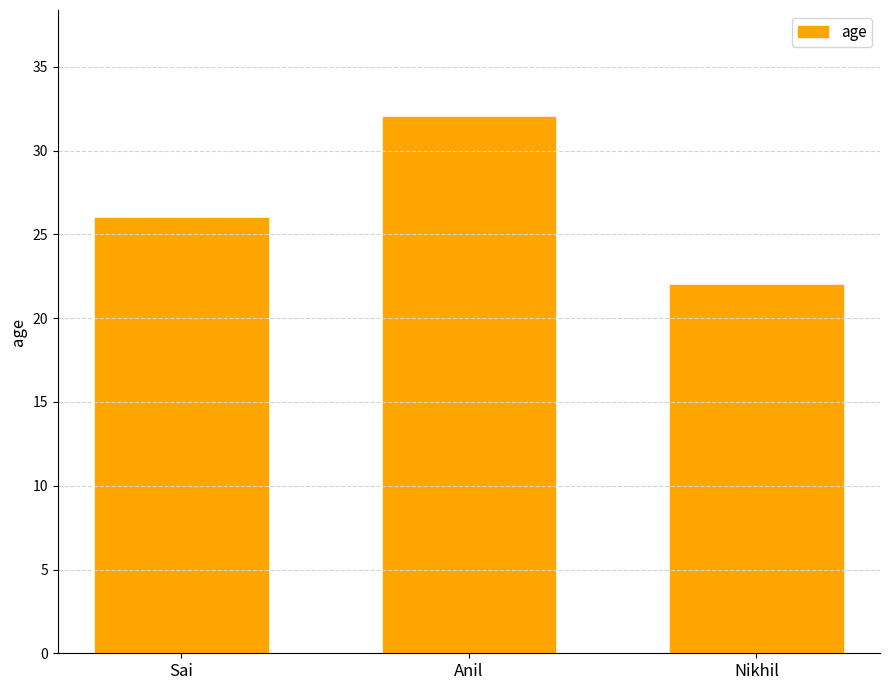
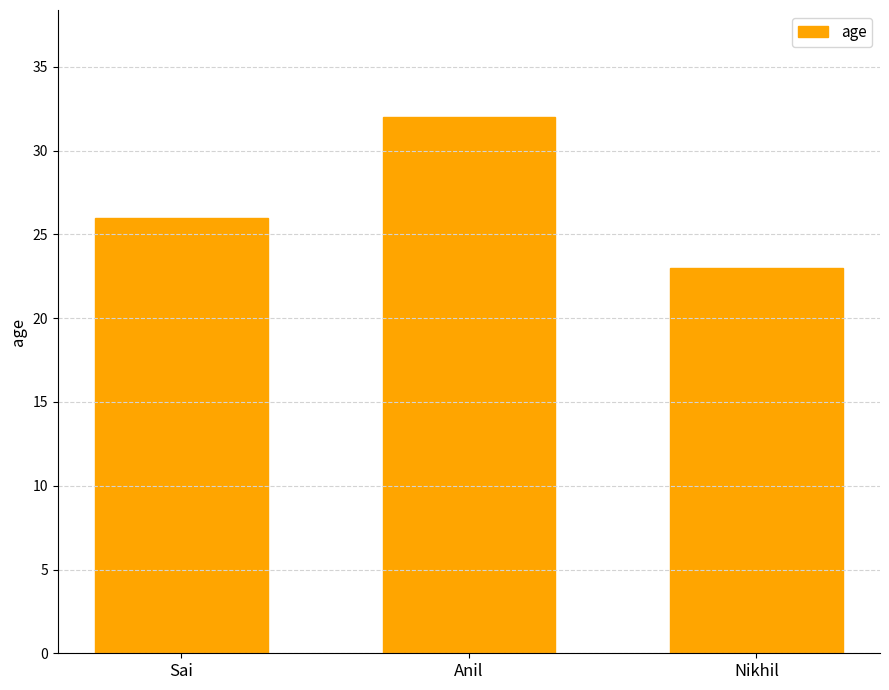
Nikhil: 22 -> 23
